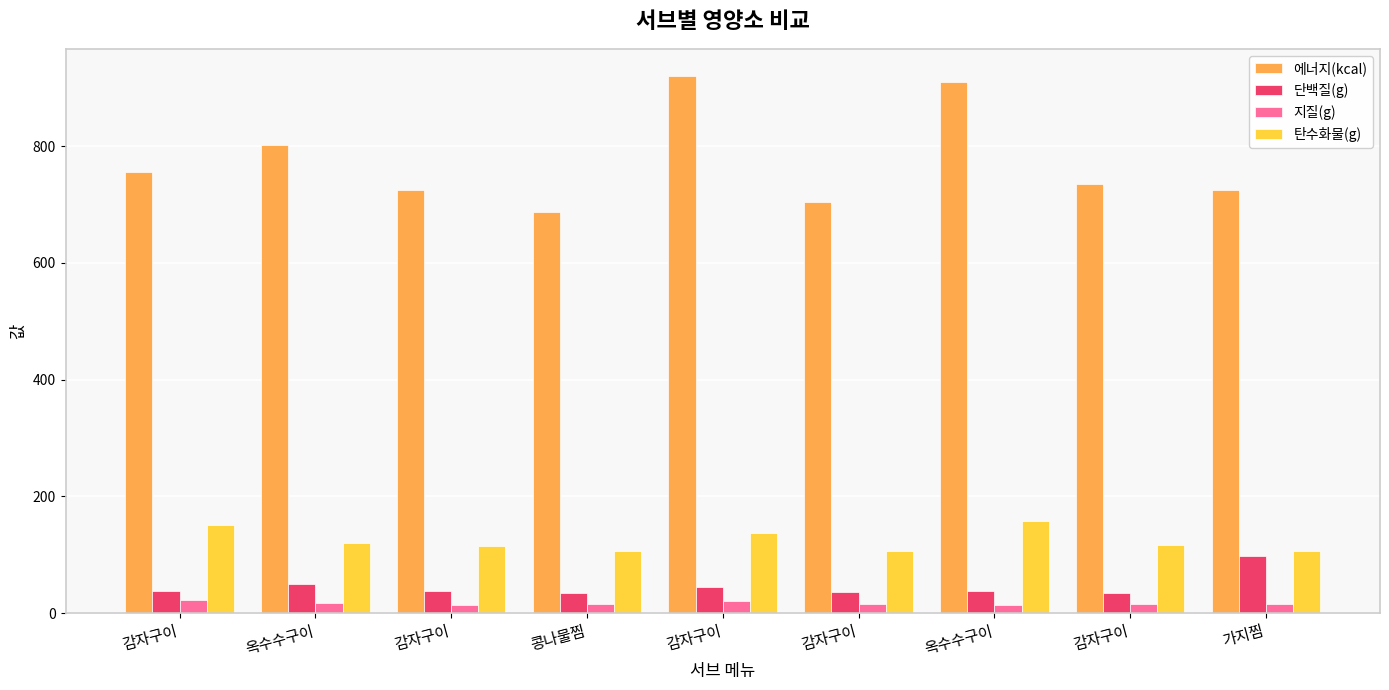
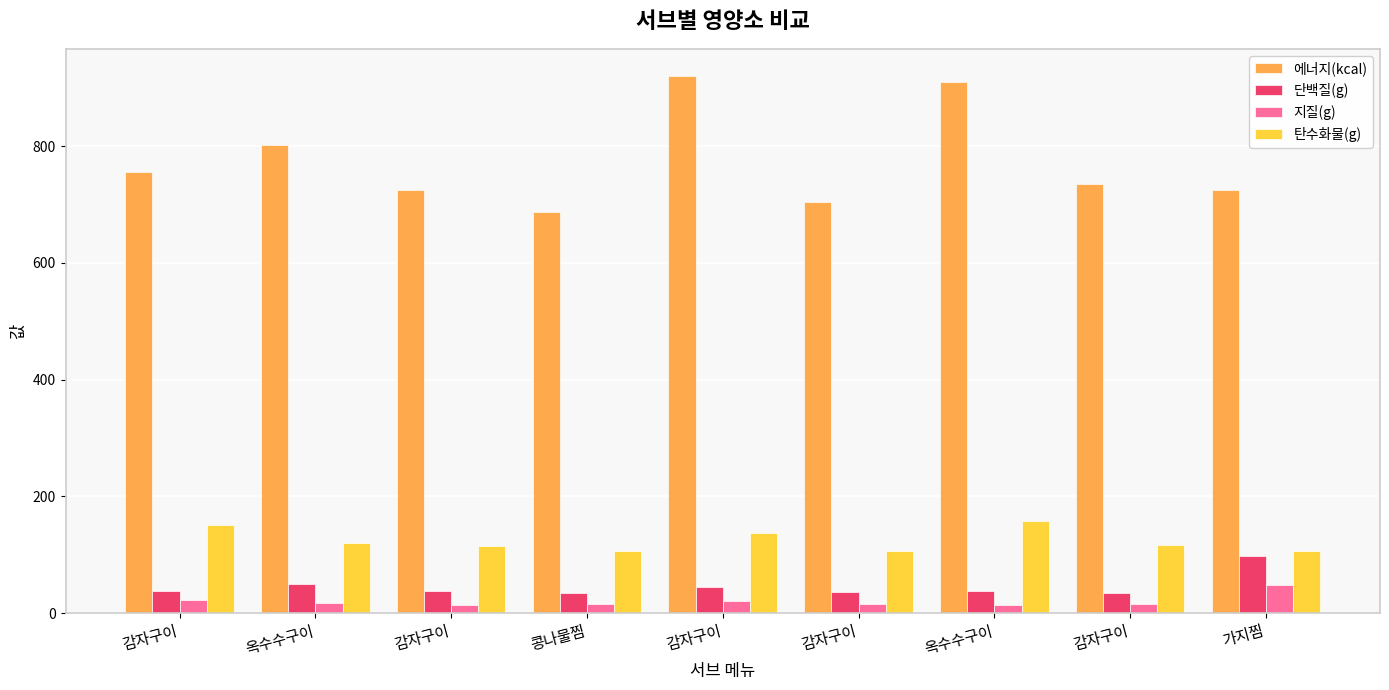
지질(g), 가지찜: 10 -> 50
